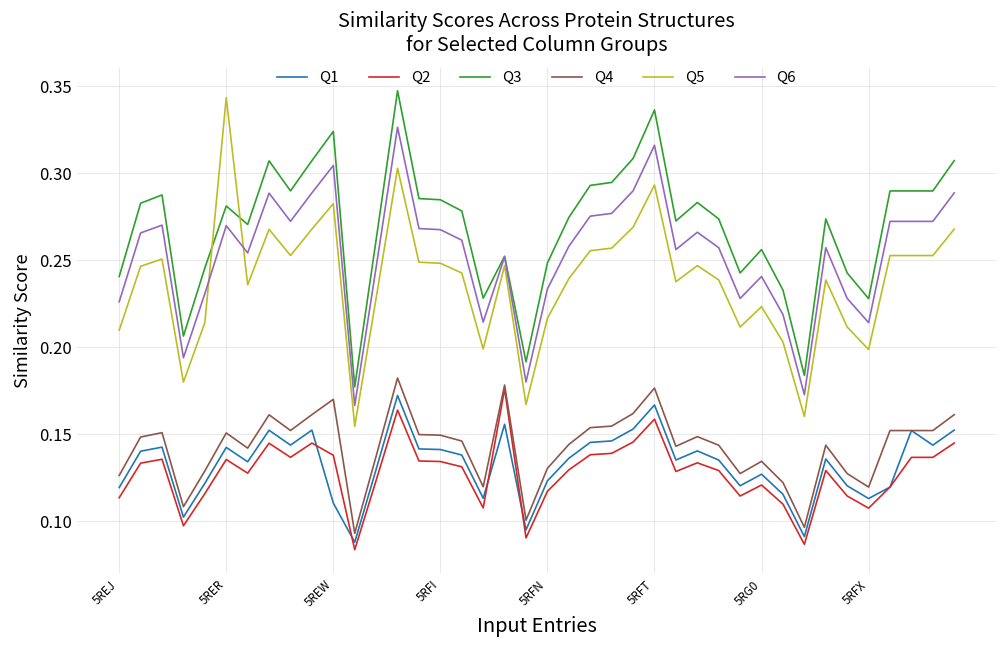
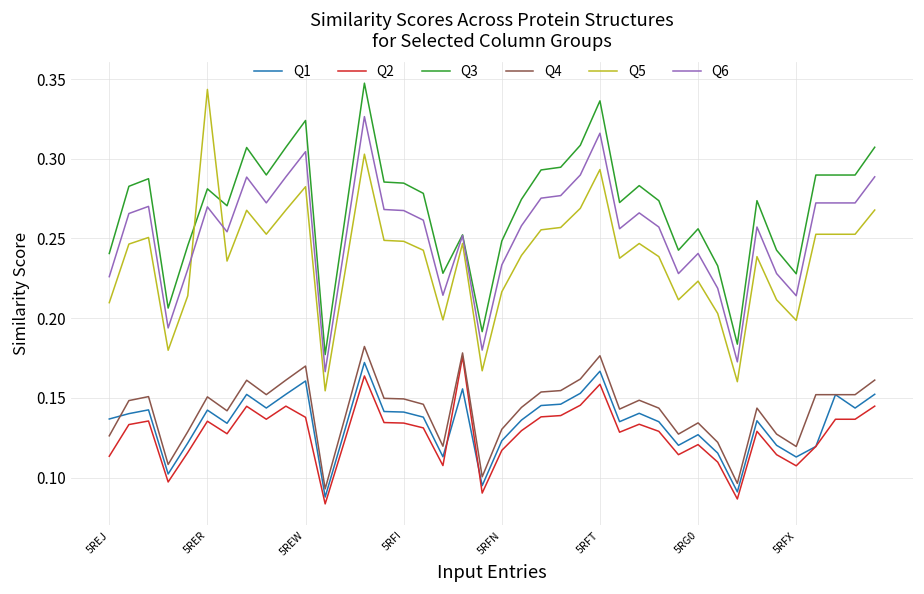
Q1, 5REJ: 0.119 -> 0.137
Q1, 5REW: 0.110 -> 0.161
